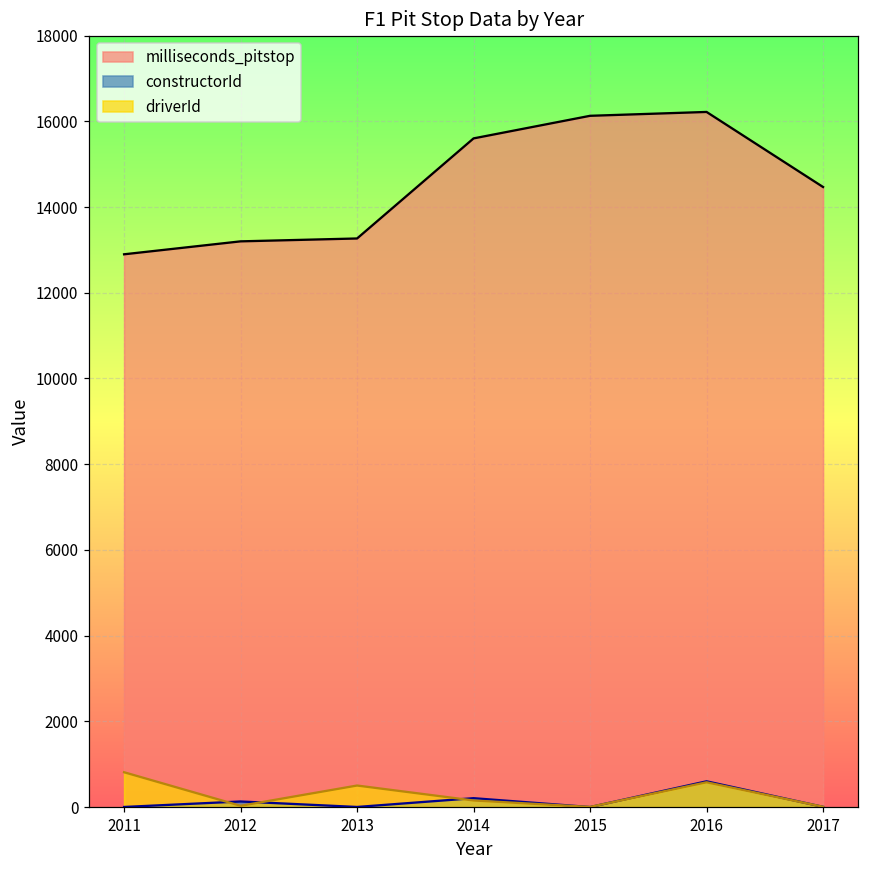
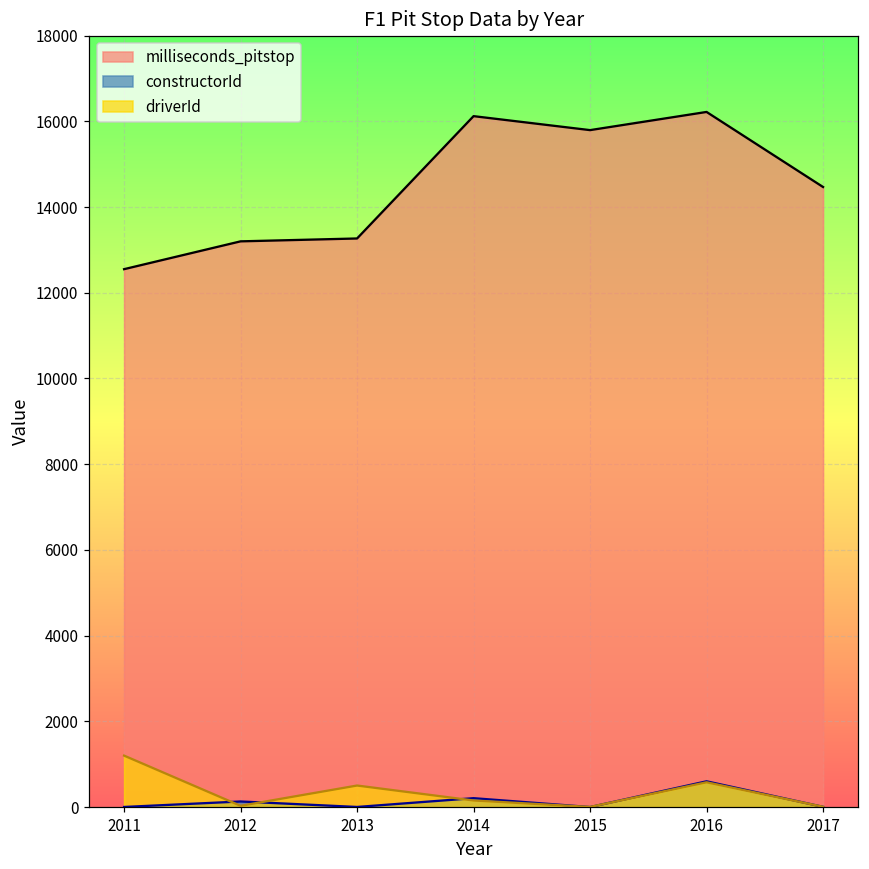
milliseconds_pitstop, 2011: 12900 -> 12600
driverId, 2011: 800 -> 1200
milliseconds_pitstop, 2014: 15600 -> 16100
milliseconds_pitstop, 2015: 16100 -> 15800
